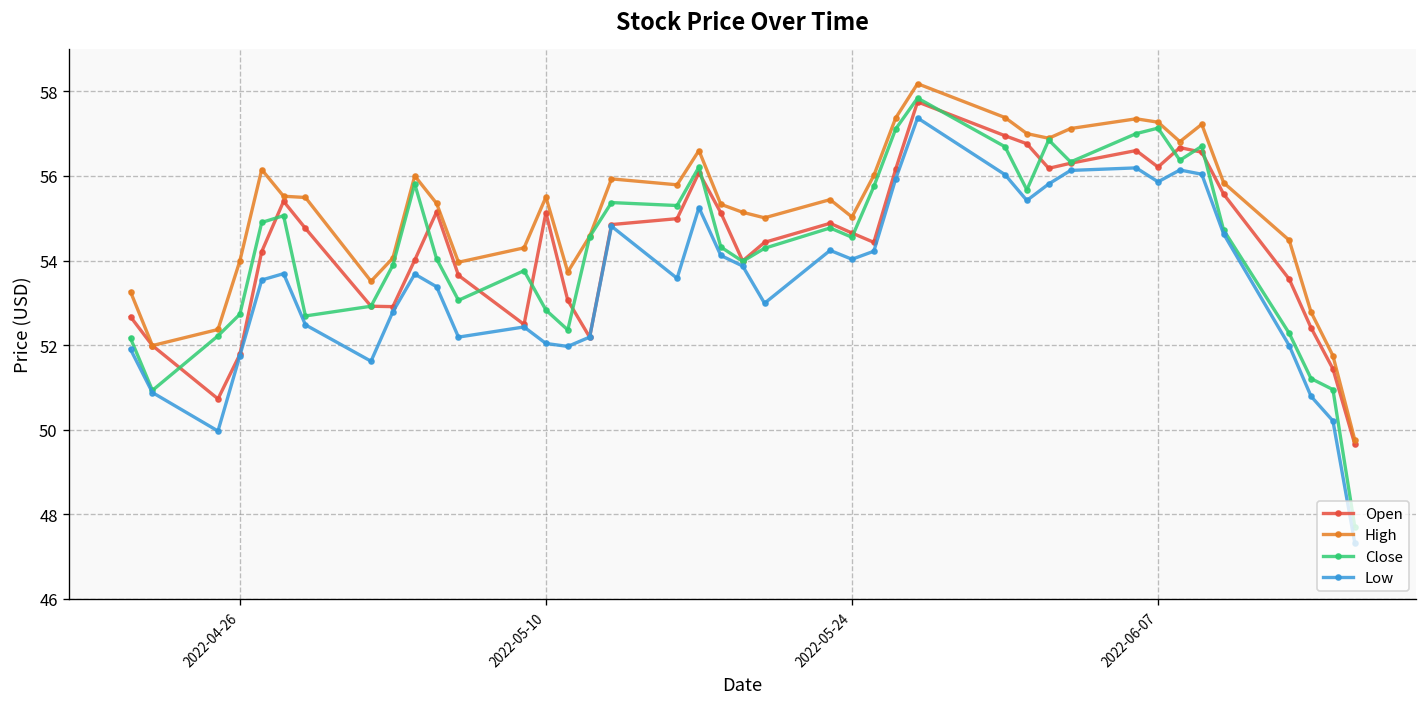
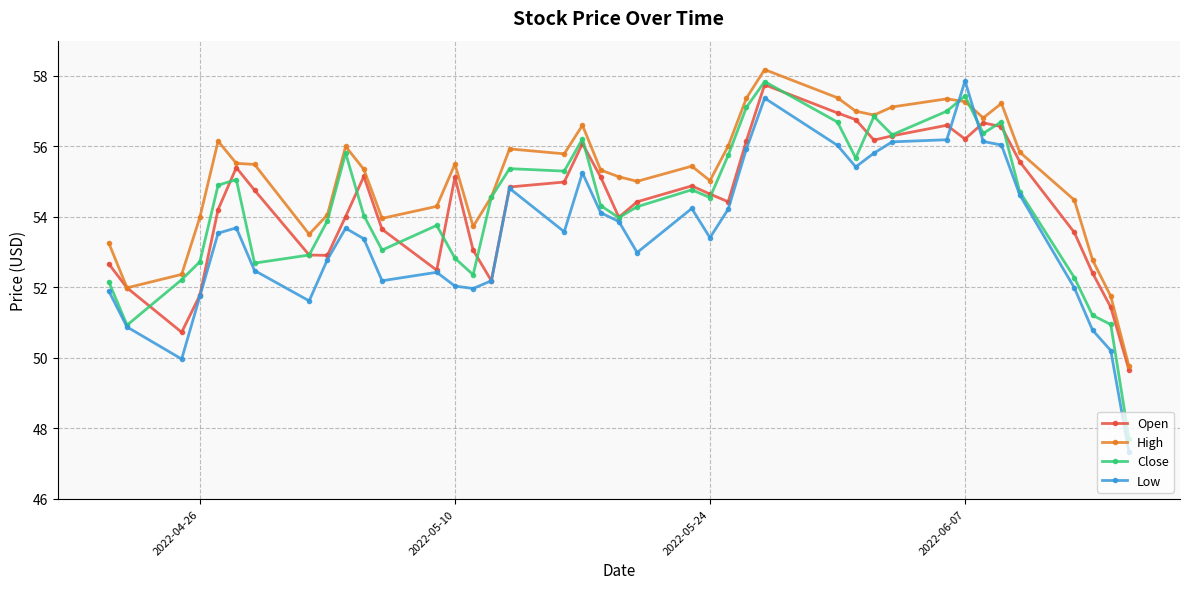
Low, 2022-05-24: 54.0 -> 53.4
Close, 2022-06-07: 57.1 -> 57.4
Low, 2022-06-07: 55.9 -> 57.9
